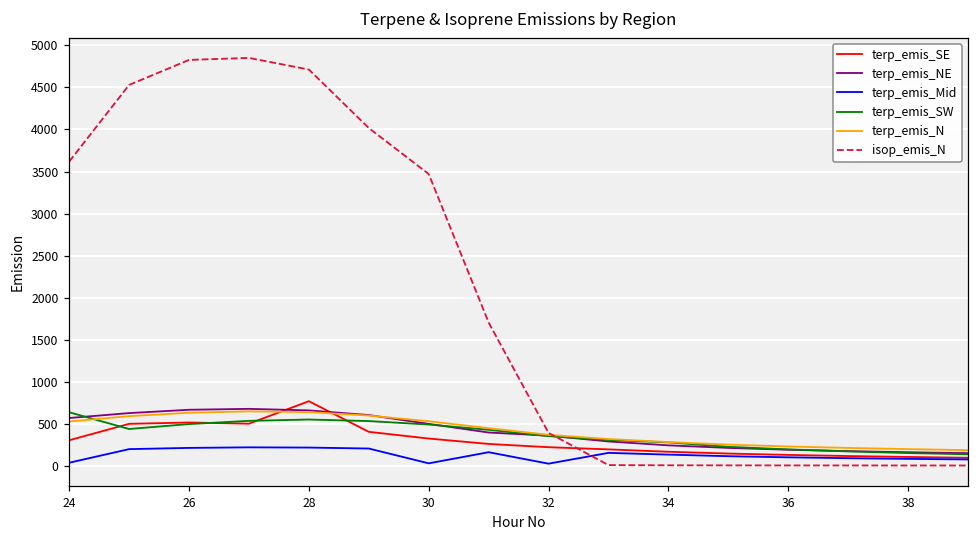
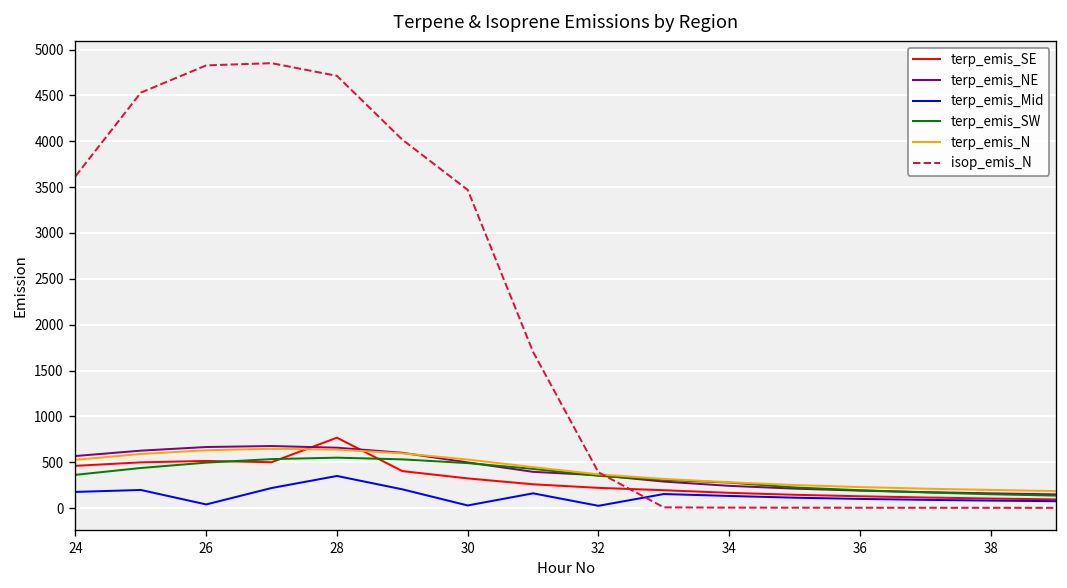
terp_emis_SE, 24: 300 -> 500
terp_emis_Mid, 24: 0 -> 200
terp_emis_SW, 24: 600 -> 400
terp_emis_Mid, 26: 200 -> 0
terp_emis_Mid, 28: 200 -> 400
